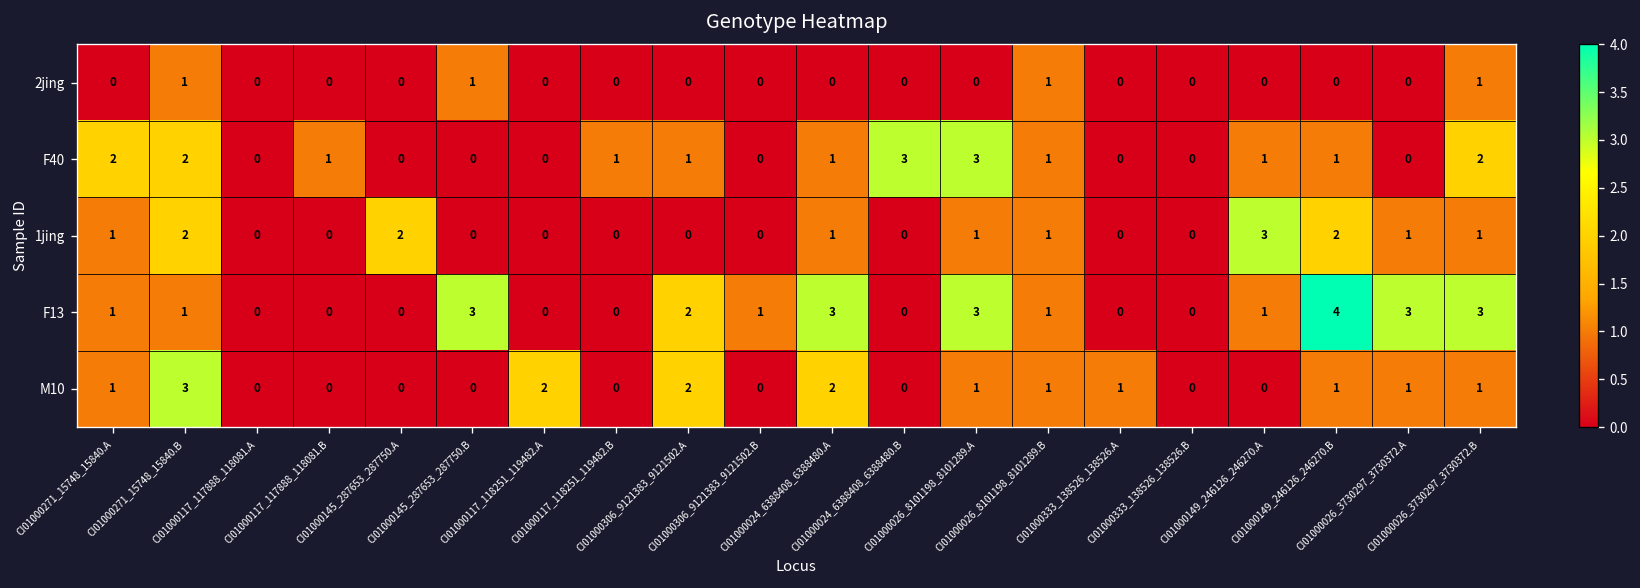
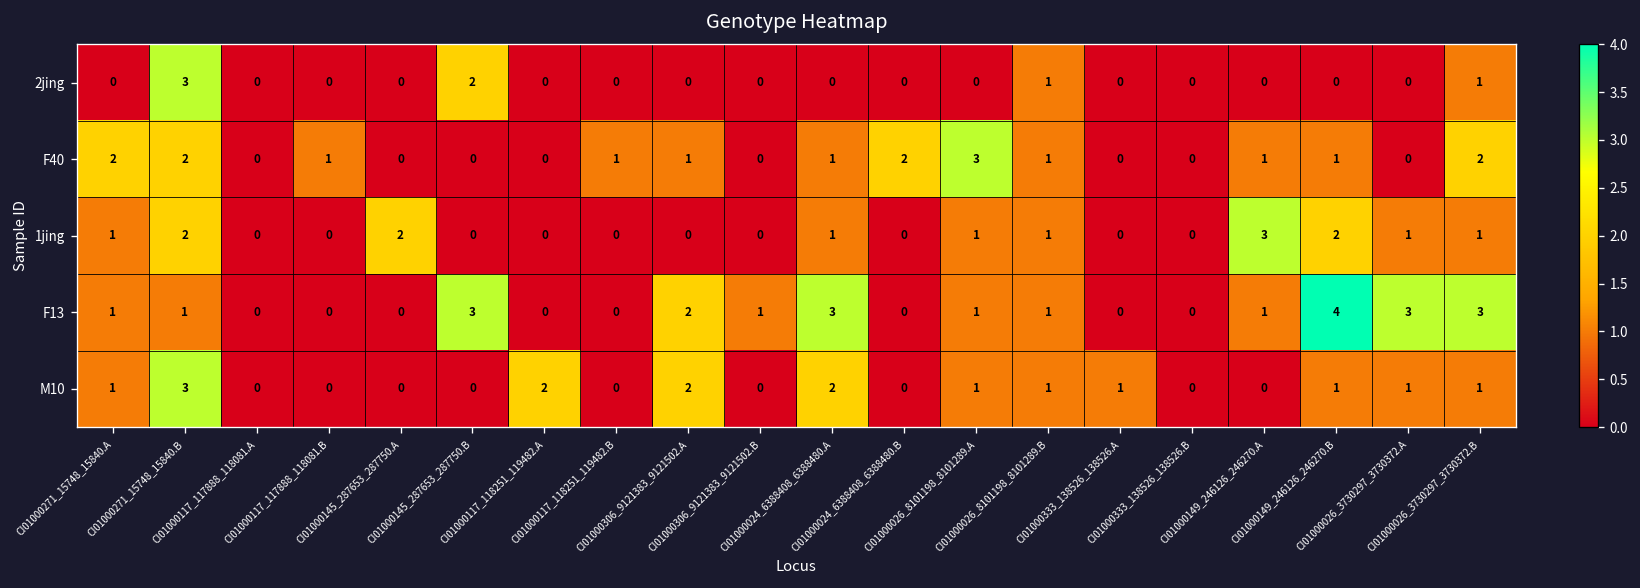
2jing, CI01000271_15748_15840.B: 1 -> 3
2jing, CI01000145_287653_287750.B: 1 -> 2
F40, CI01000024_6388408_6388480.B: 3 -> 2
F13, CI01000026_8101198_8101289.A: 3 -> 1
